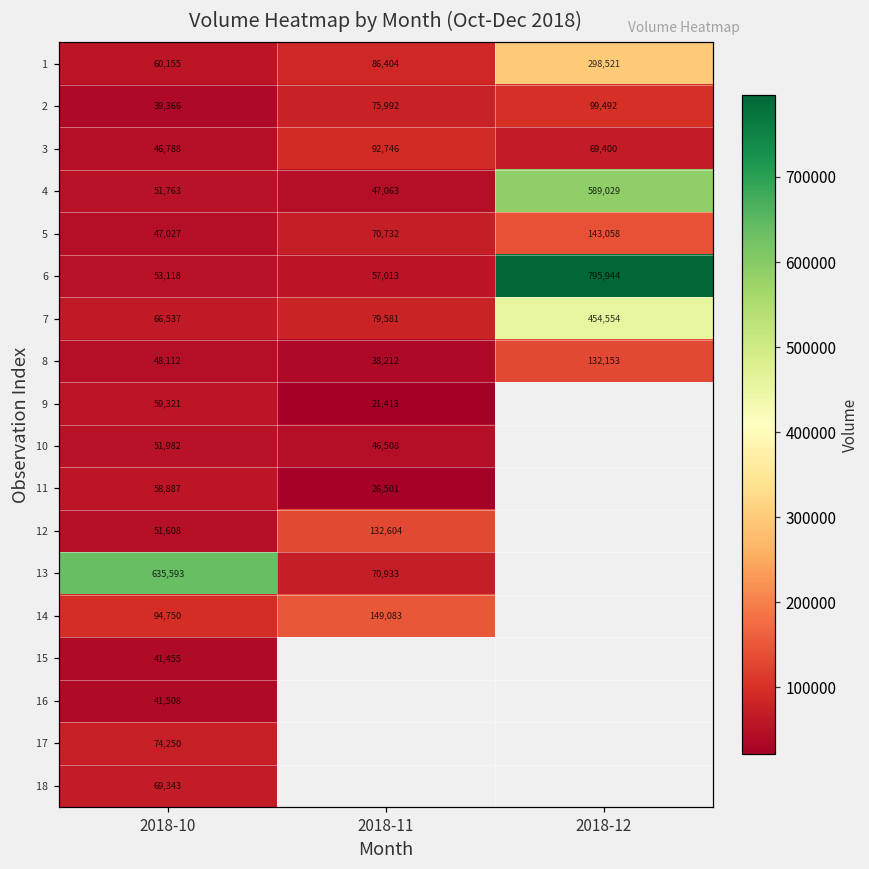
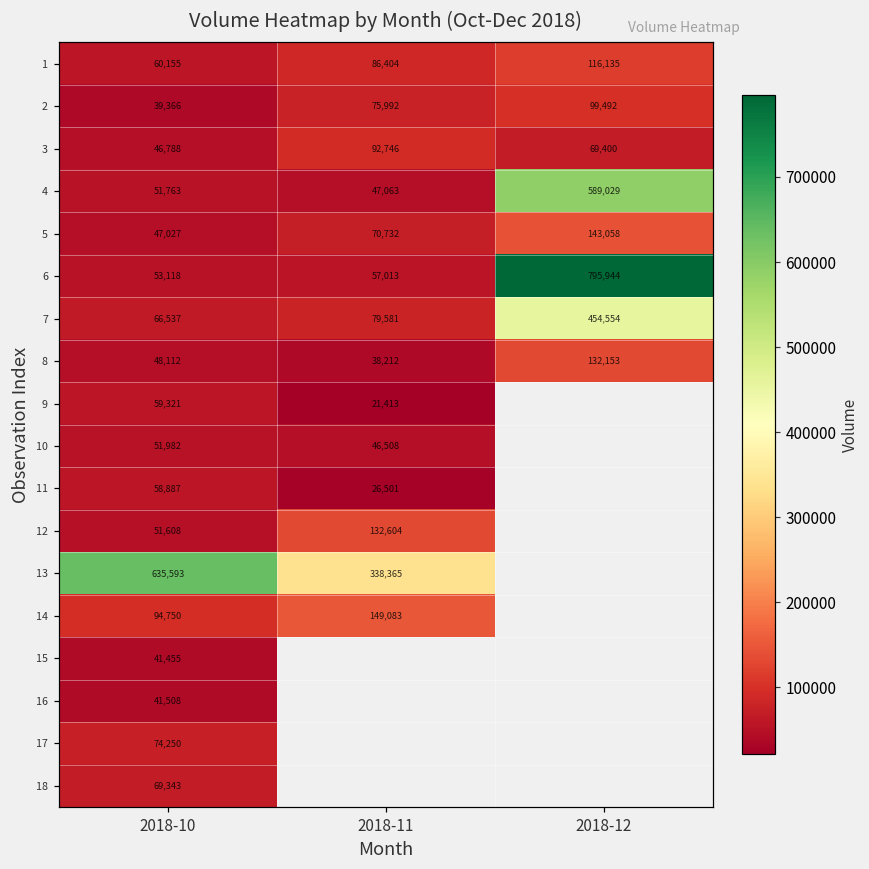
1, 2018-12: 298,521 -> 116,135
13, 2018-11: 70,933 -> 338,365
